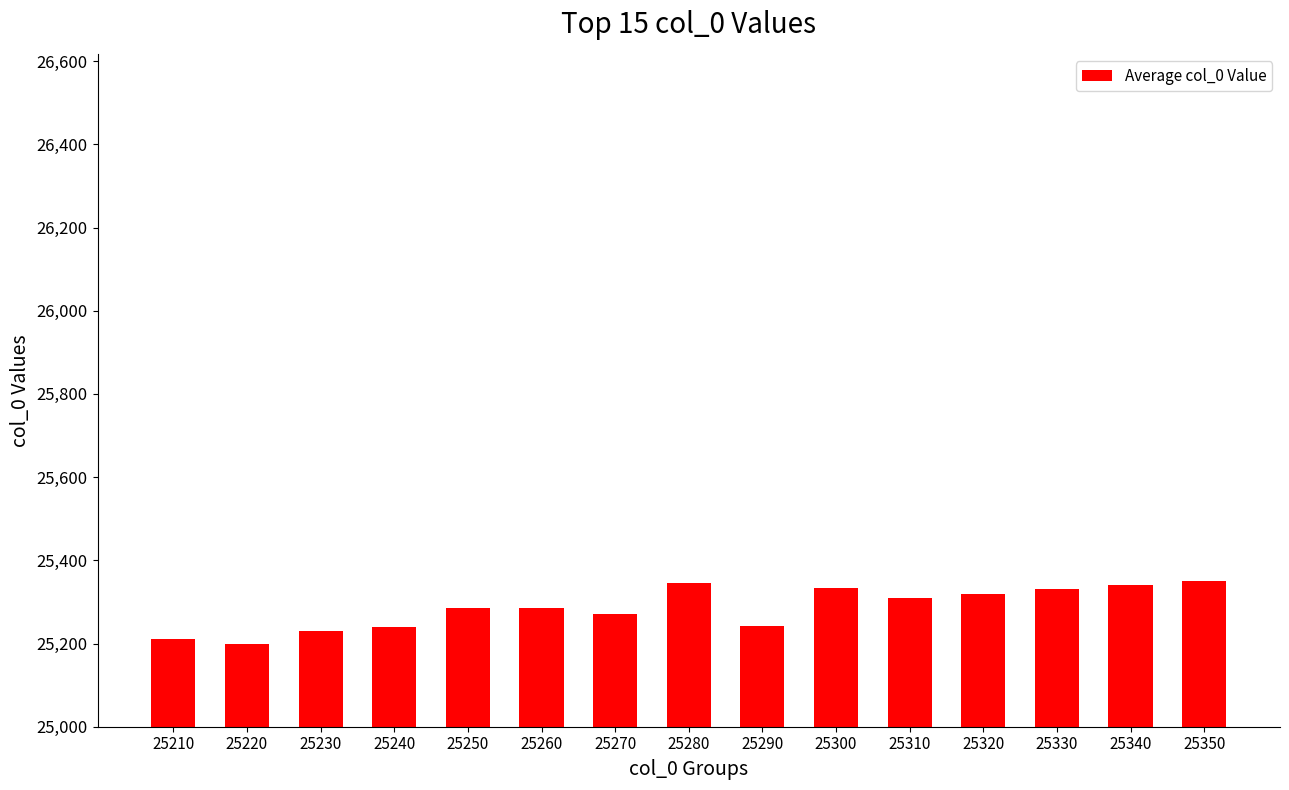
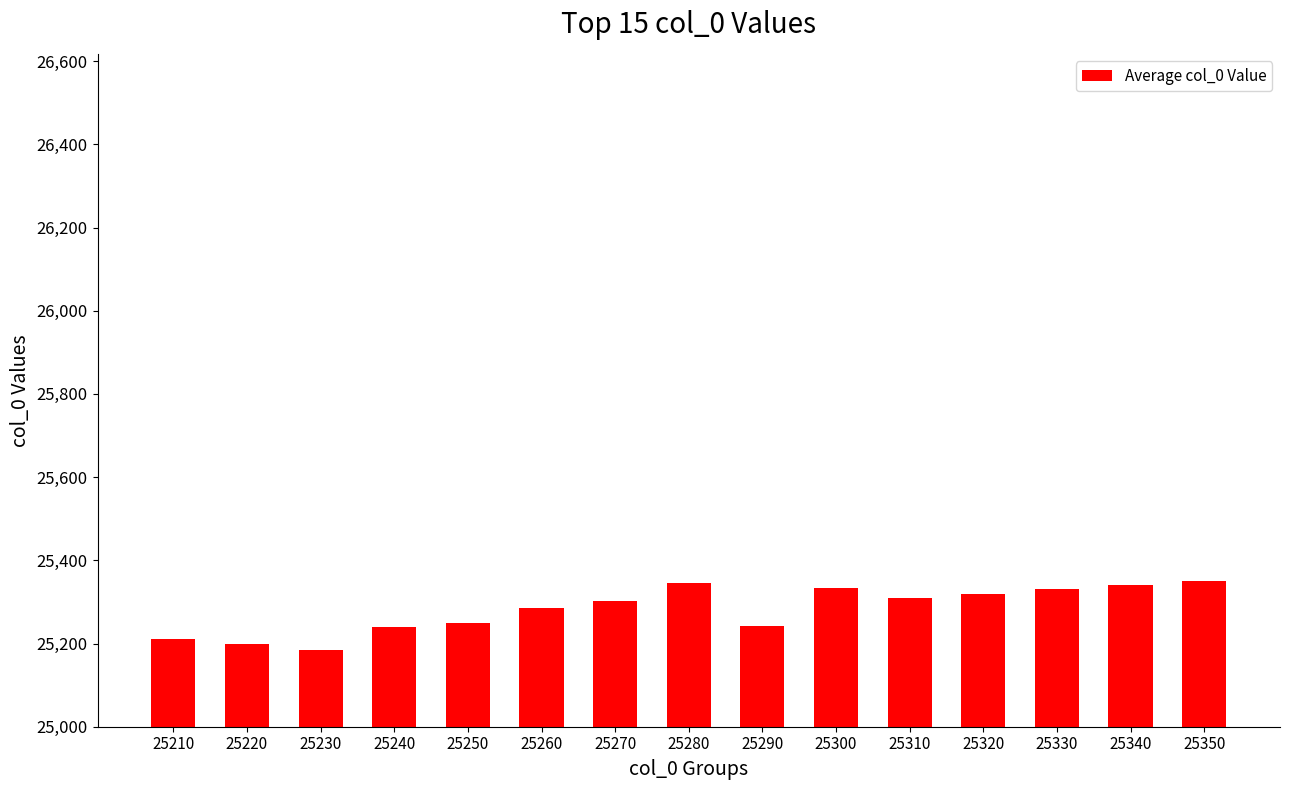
25230: 25,230 -> 25,190
25250: 25,280 -> 25,250
25270: 25,270 -> 25,300
